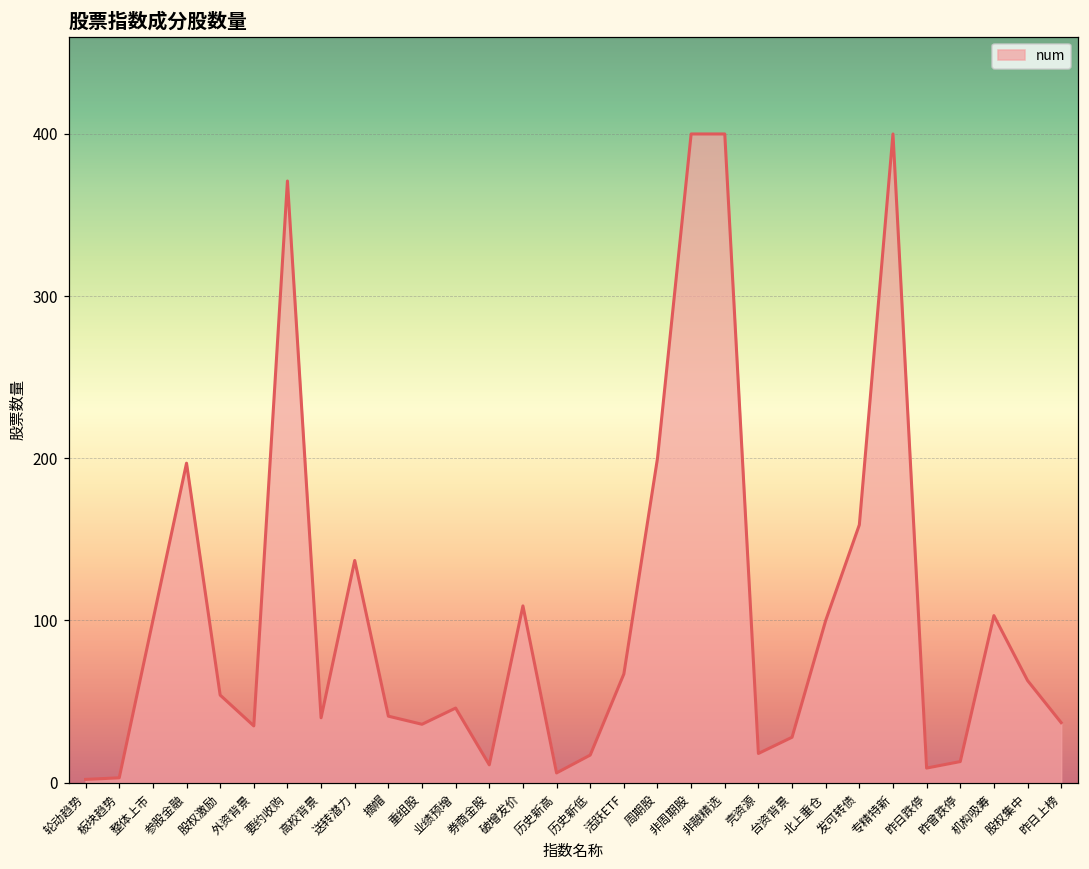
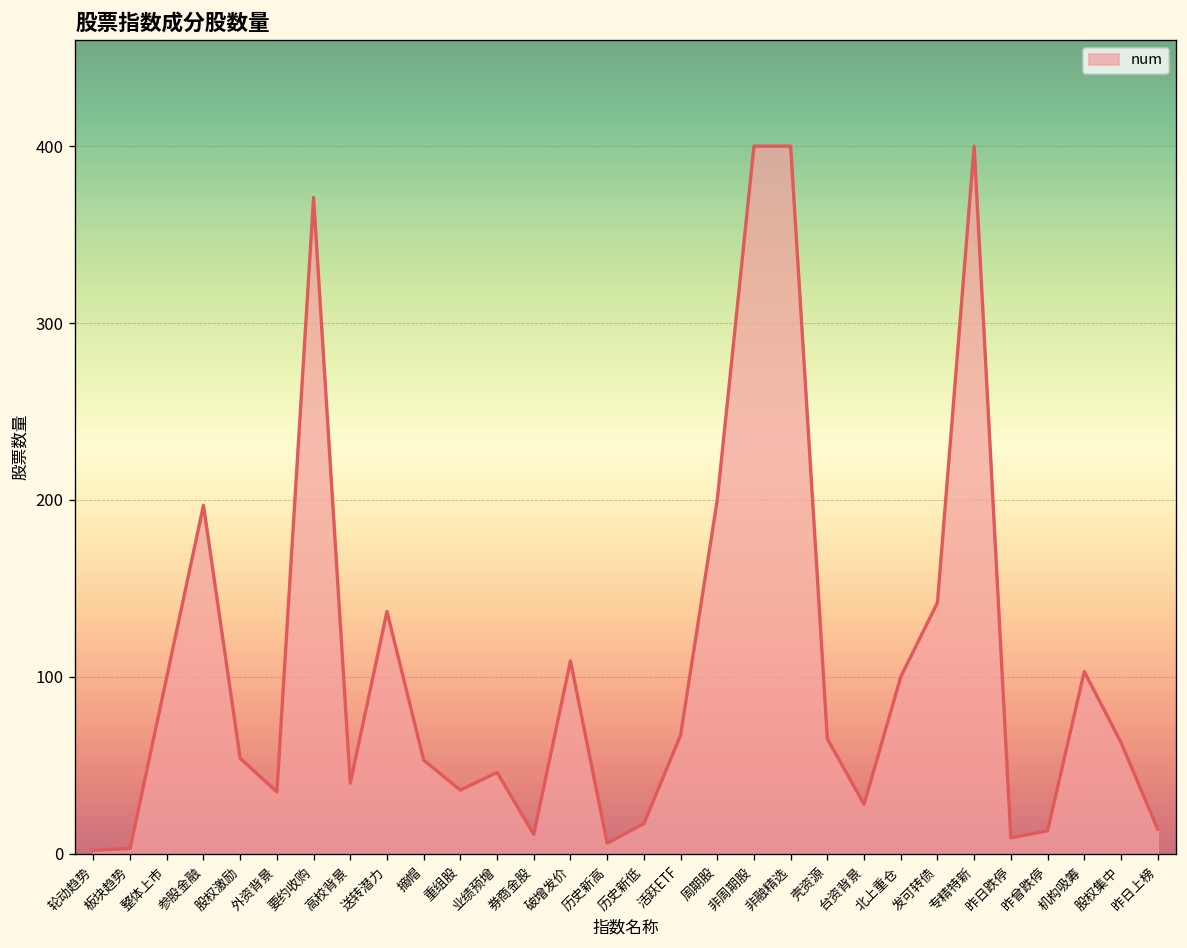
摘帽: 41 -> 53
壳资源: 18 -> 65
发可转债: 159 -> 142
昨日上榜: 37 -> 14
